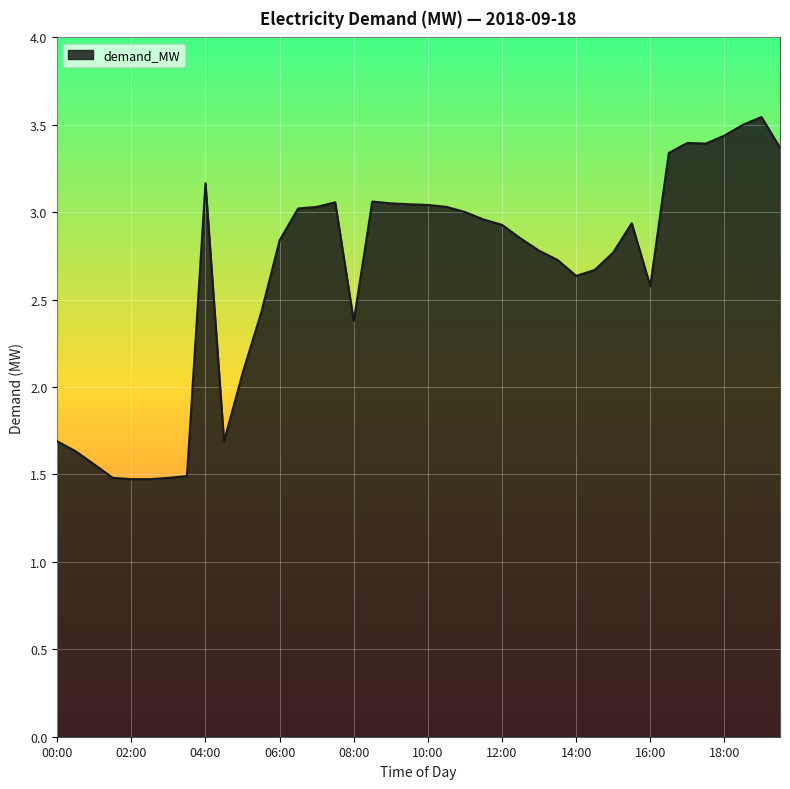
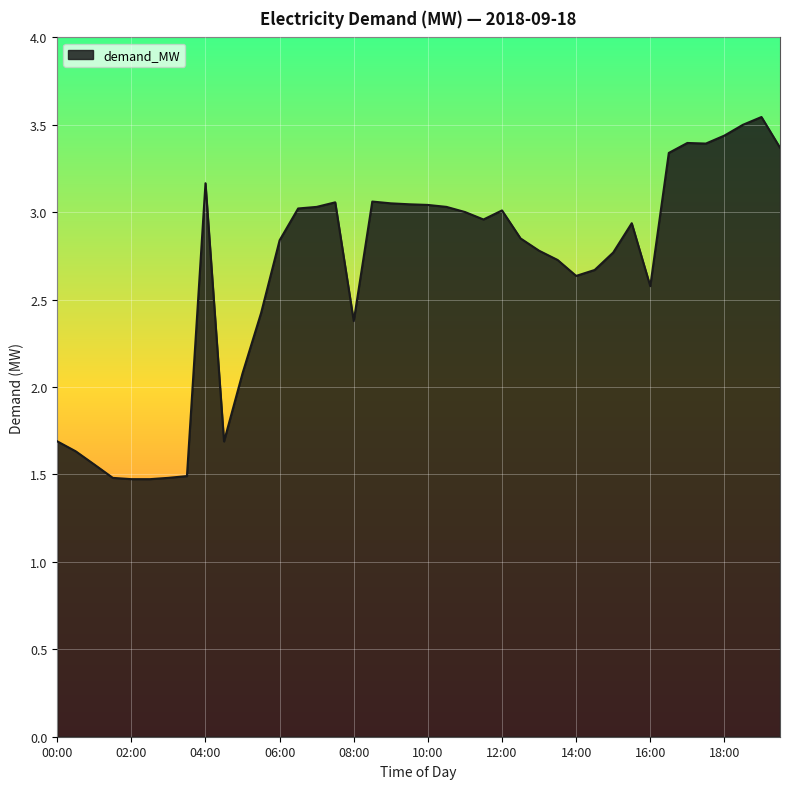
12:00: 2.93 -> 3.01
